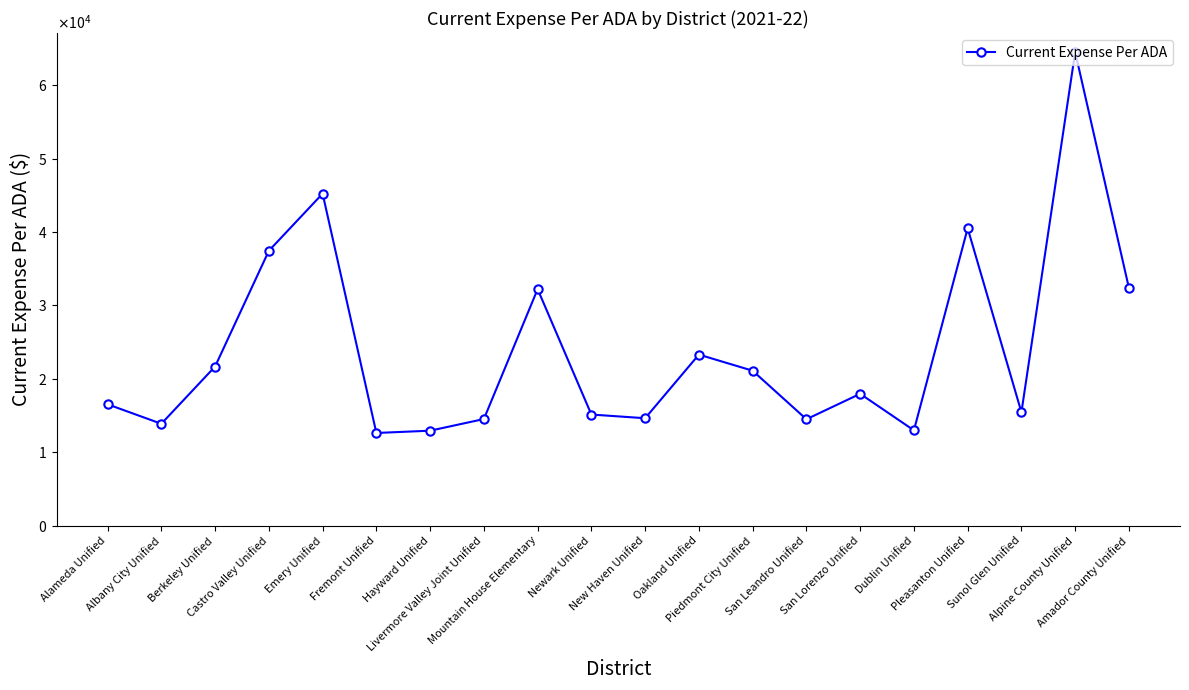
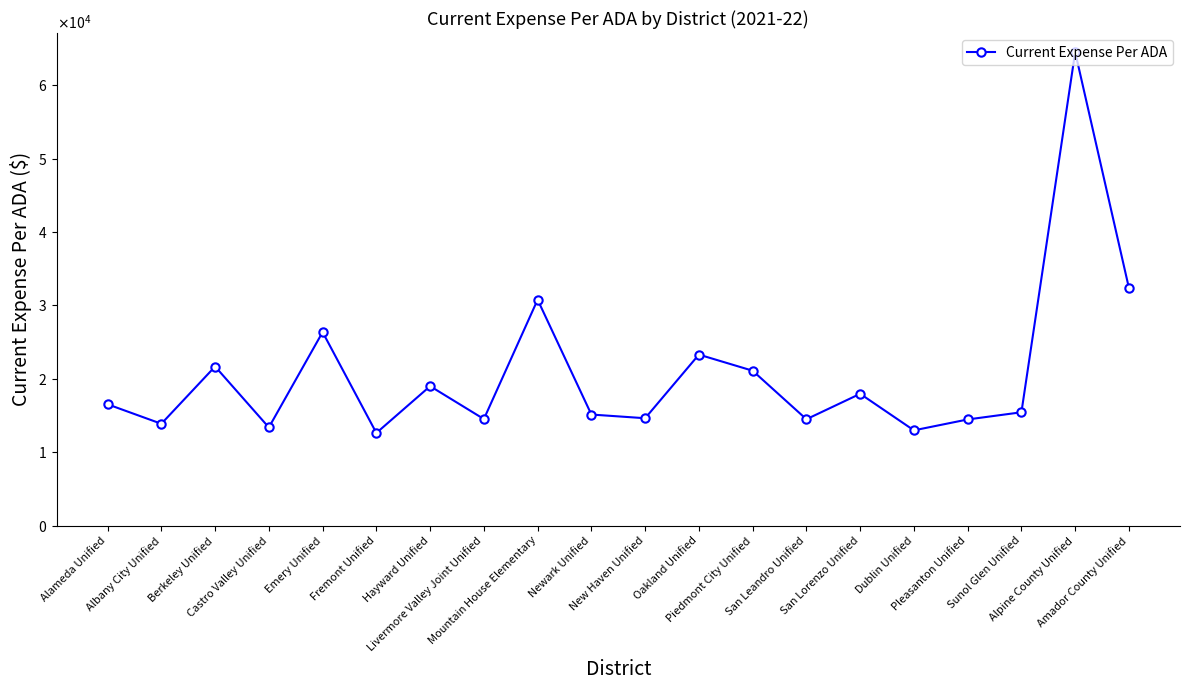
Castro Valley Unified: 37000 -> 13000
Emery Unified: 45000 -> 26000
Hayward Unified: 13000 -> 19000
Mountain House Elementary: 32000 -> 31000
Pleasanton Unified: 41000 -> 14000
